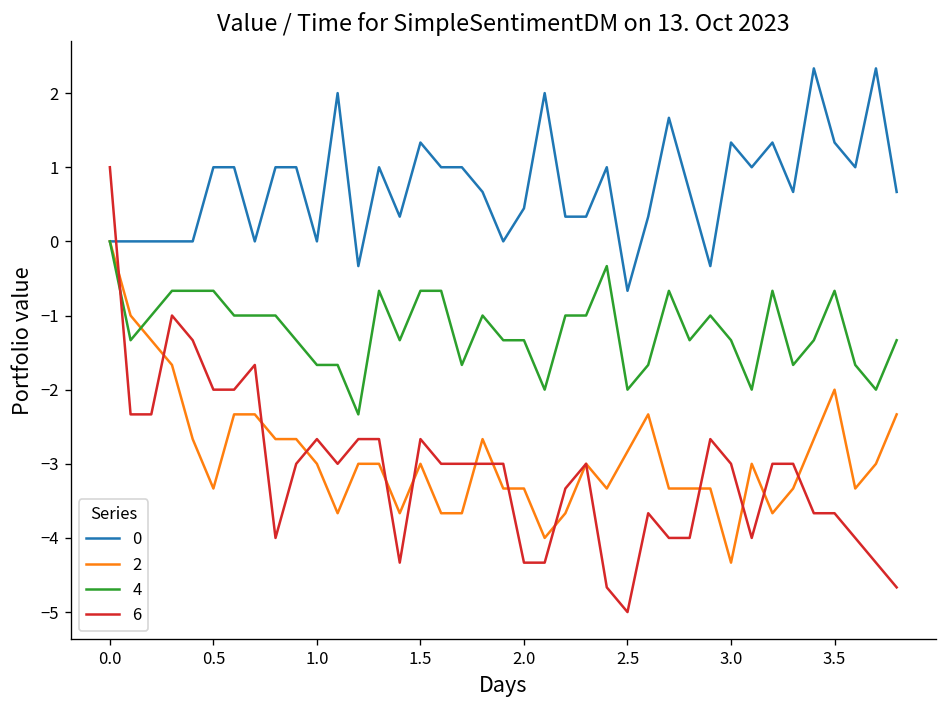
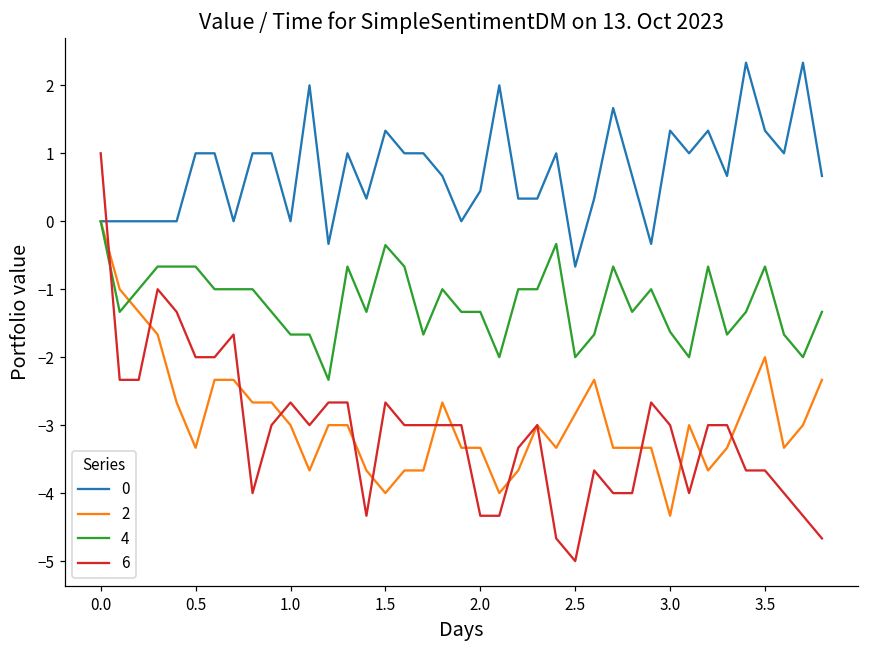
2, 1.5: -3 -> -4
4, 1.5: -0.7 -> -0.4
4, 3.0: -1.3 -> -1.6
